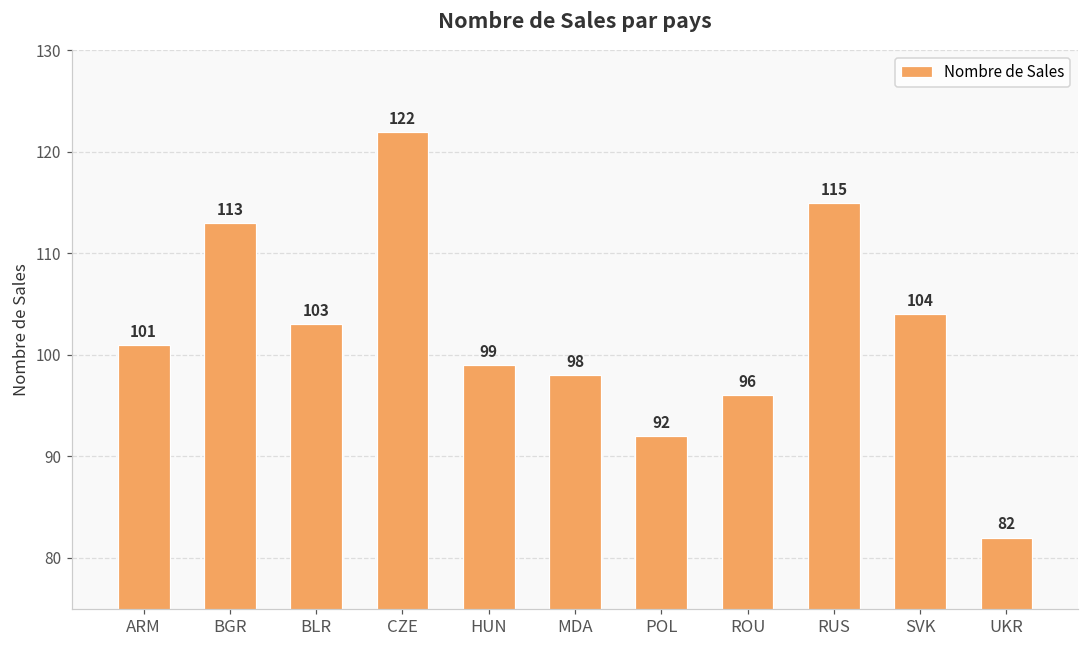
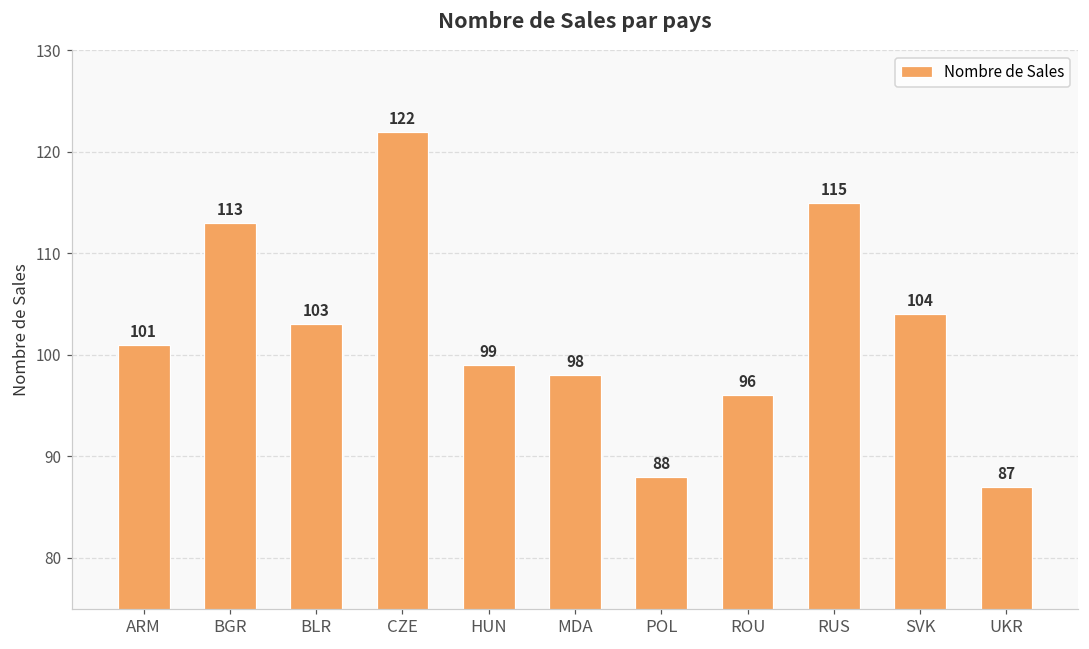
POL: 92 -> 88
UKR: 82 -> 87
